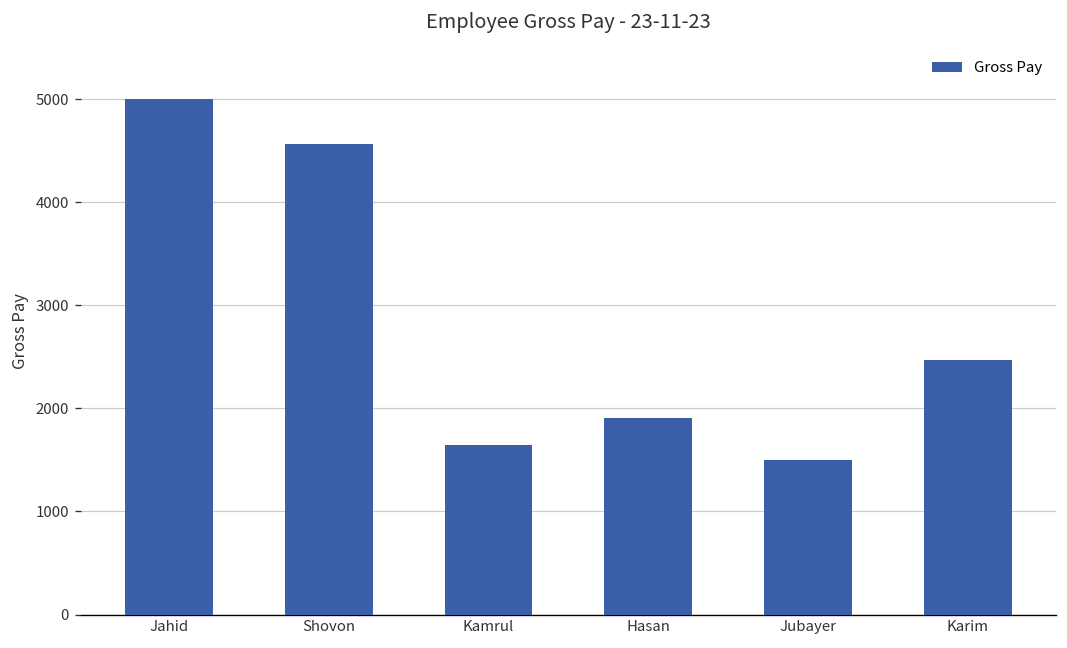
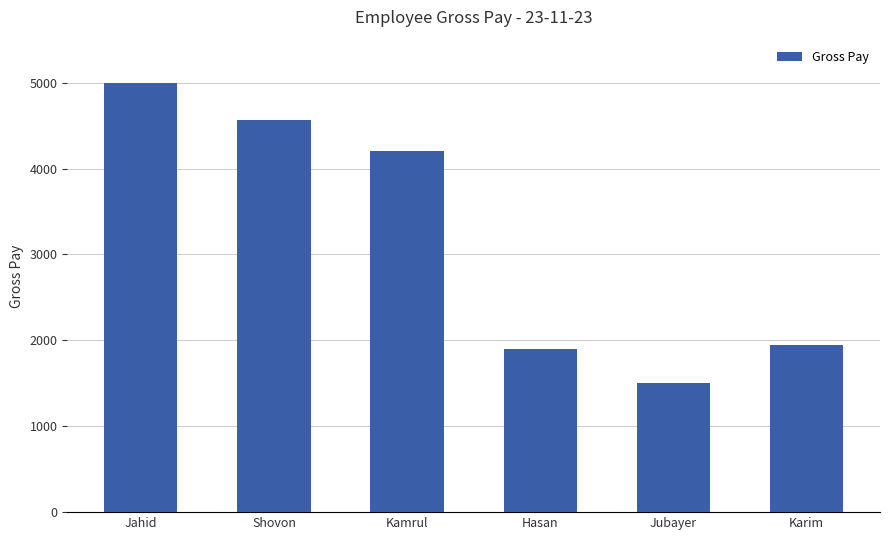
Kamrul: 1600 -> 4200
Karim: 2500 -> 2000
